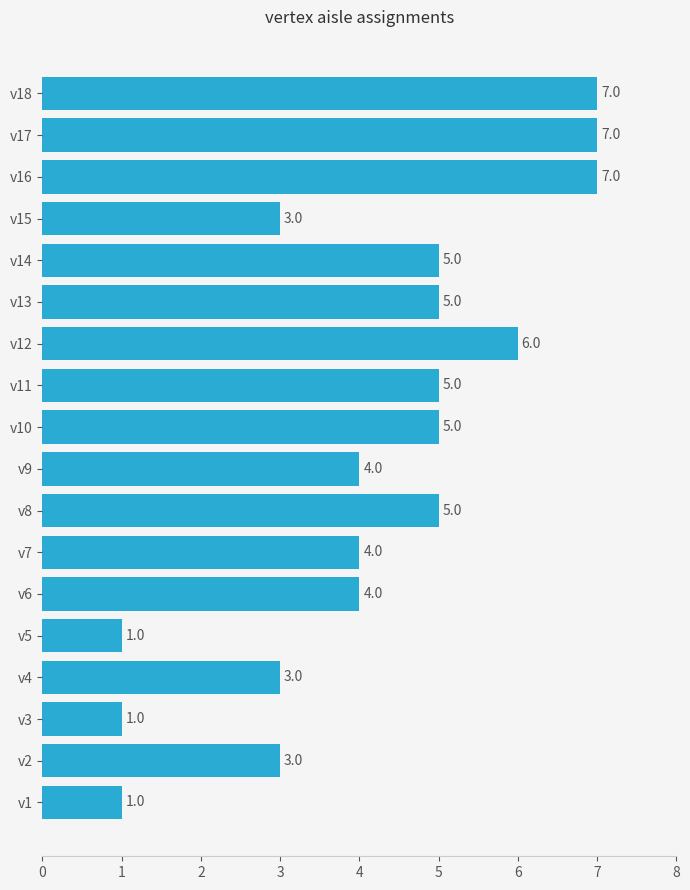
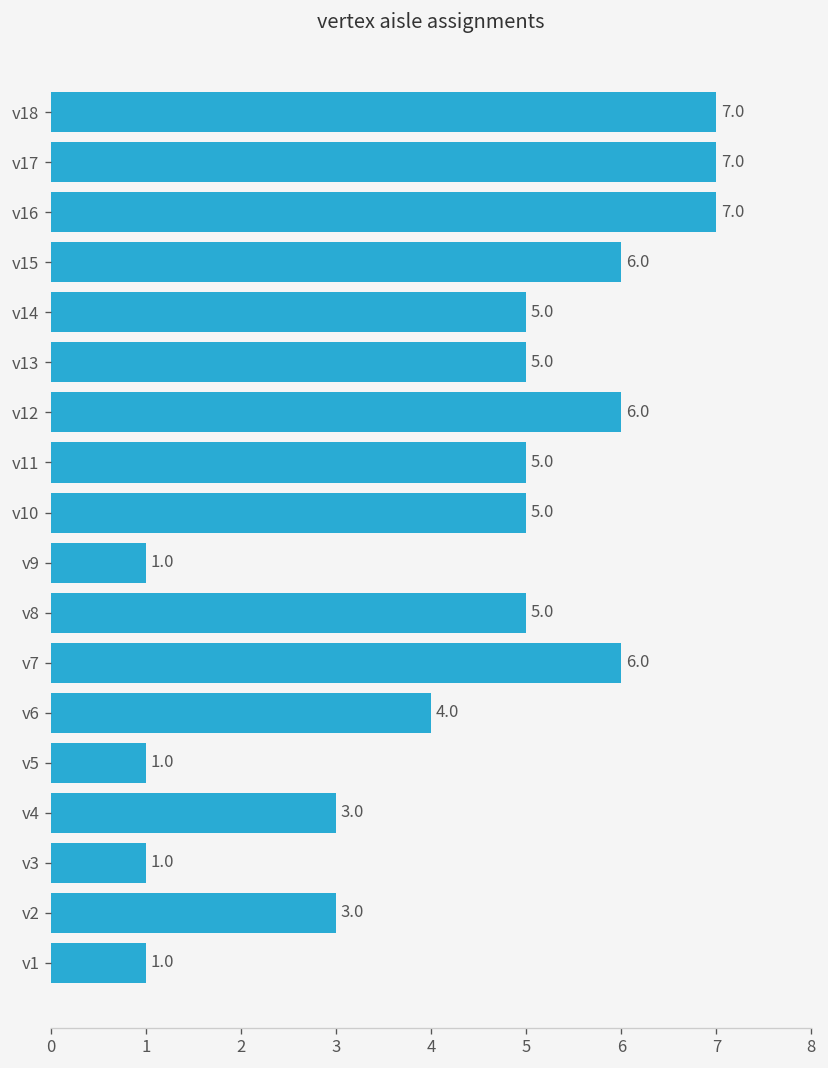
v15: 3.0 -> 6.0
v9: 4.0 -> 1.0
v7: 4.0 -> 6.0
